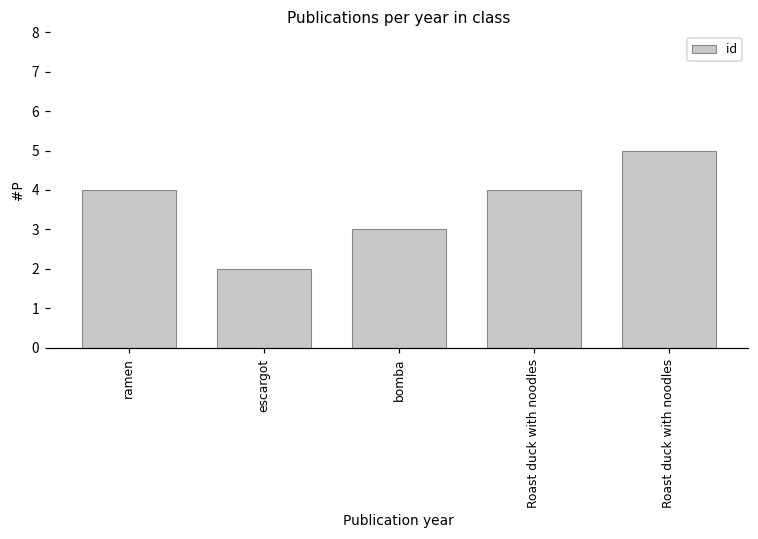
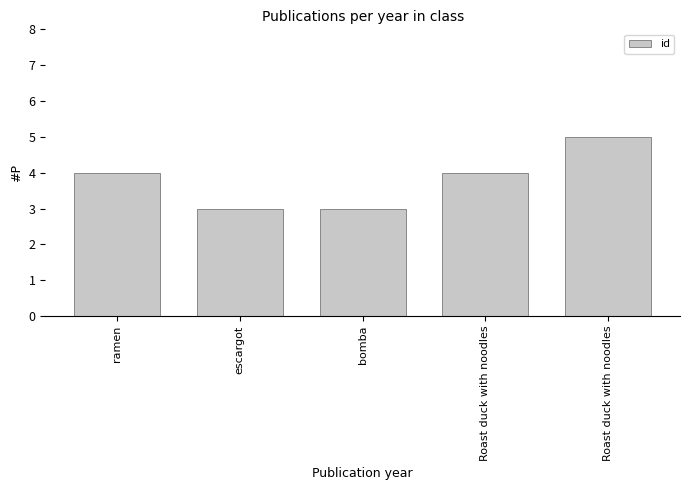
escargot: 2 -> 3
